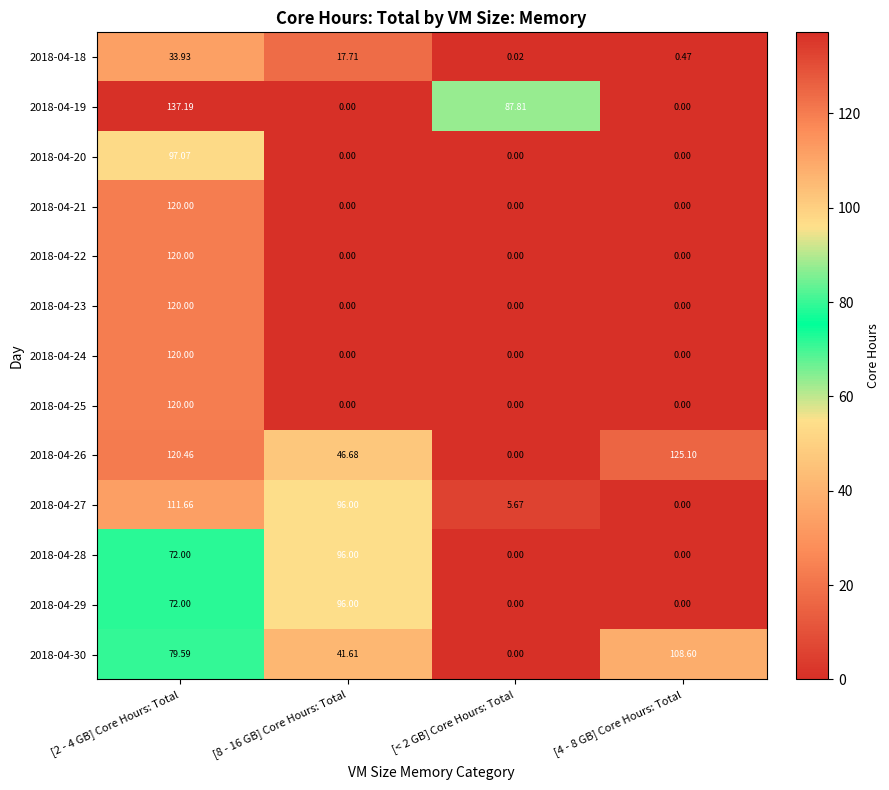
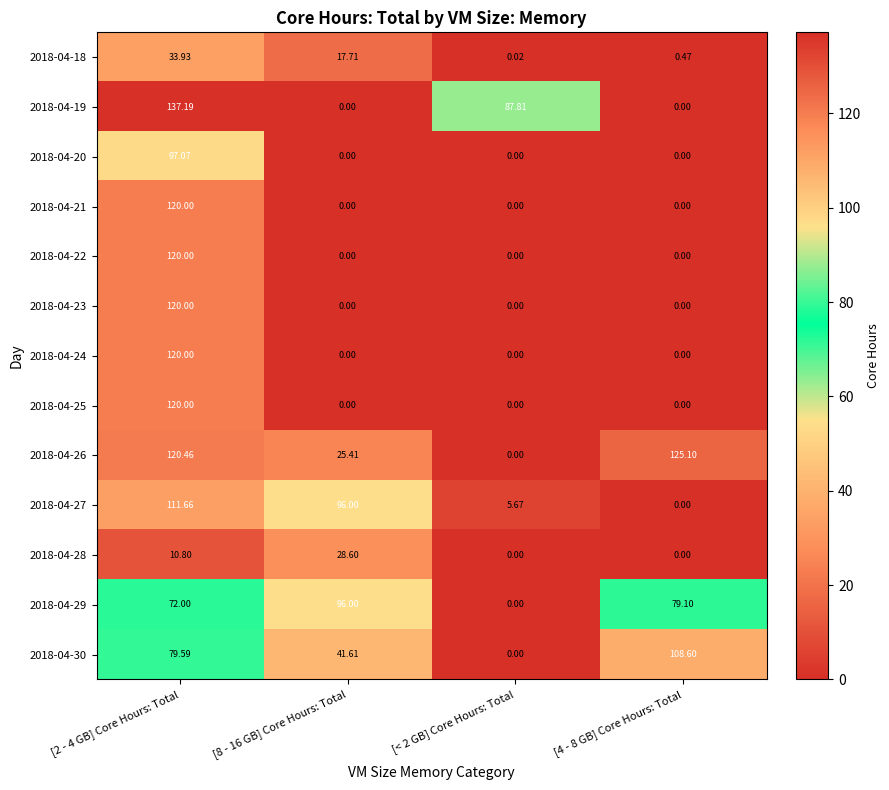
2018-04-26, [8 - 16 GB] Core Hours: Total: 46.68 -> 25.41
2018-04-28, [2 - 4 GB] Core Hours: Total: 72.00 -> 10.80
2018-04-28, [8 - 16 GB] Core Hours: Total: 96.00 -> 28.60
2018-04-29, [4 - 8 GB] Core Hours: Total: 0.00 -> 79.10
